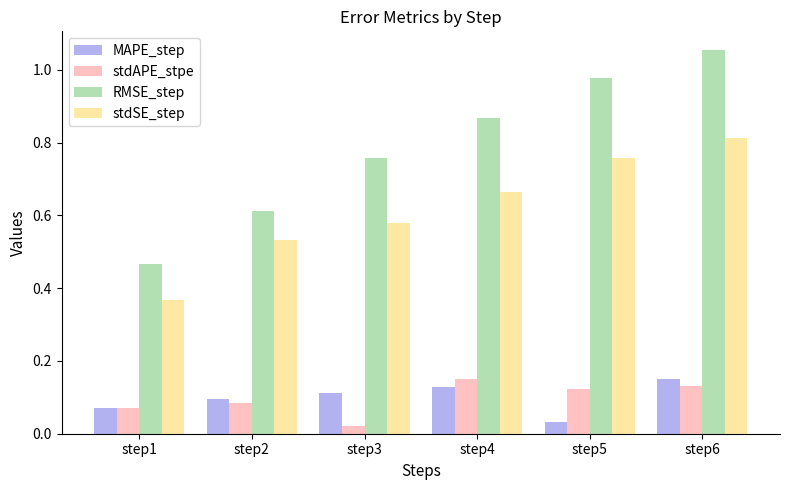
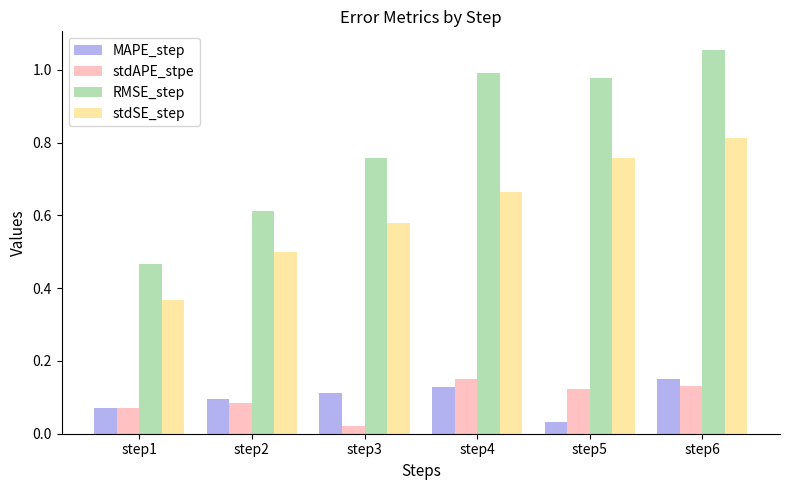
stdSE_step, step2: 0.53 -> 0.50
RMSE_step, step4: 0.87 -> 0.99
